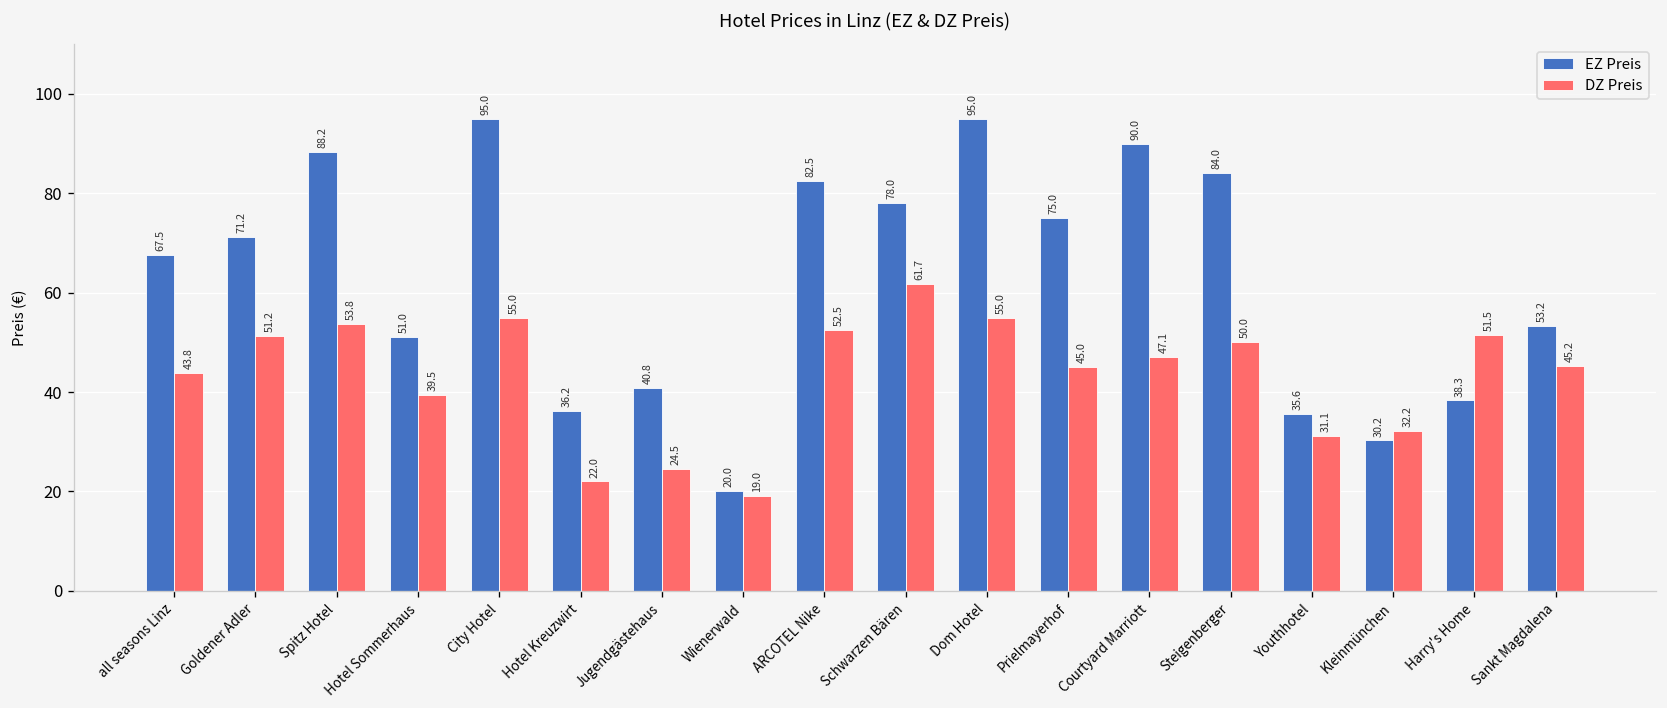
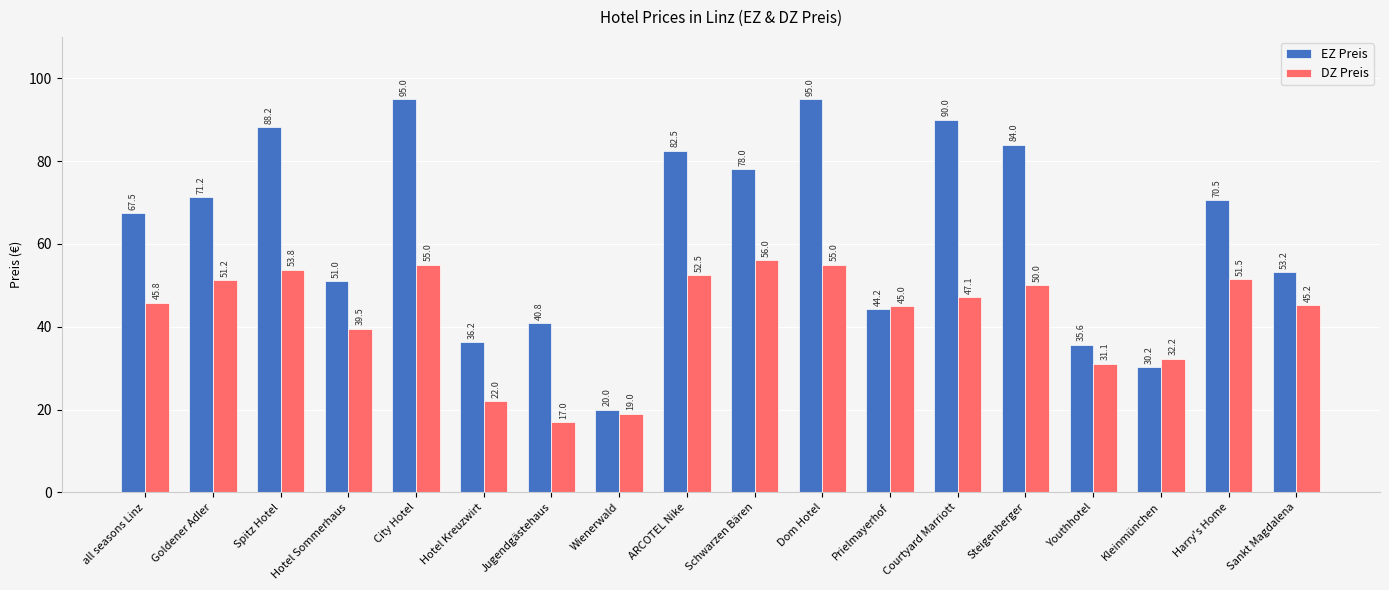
DZ Preis, all seasons Linz: 43.8 -> 45.8
DZ Preis, Jugendgästehaus: 24.5 -> 17.0
DZ Preis, Schwarzen Bären: 61.7 -> 56.0
EZ Preis, Prielmayerhof: 75.0 -> 44.2
EZ Preis, Harry's Home: 38.3 -> 70.5
